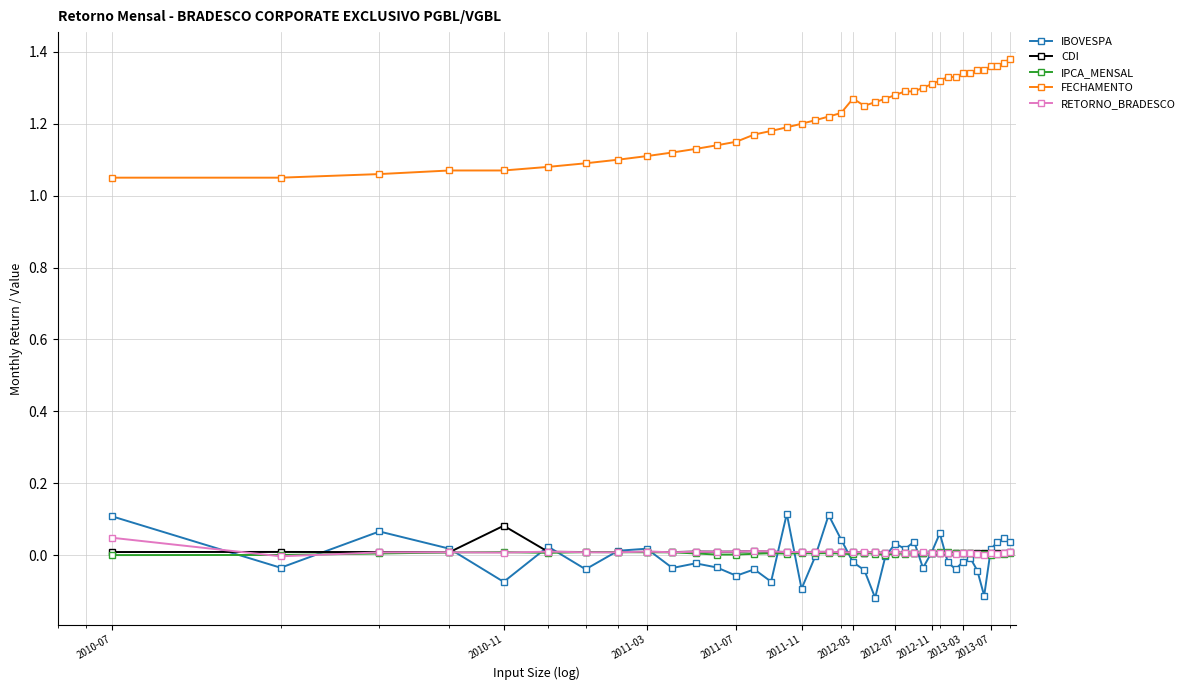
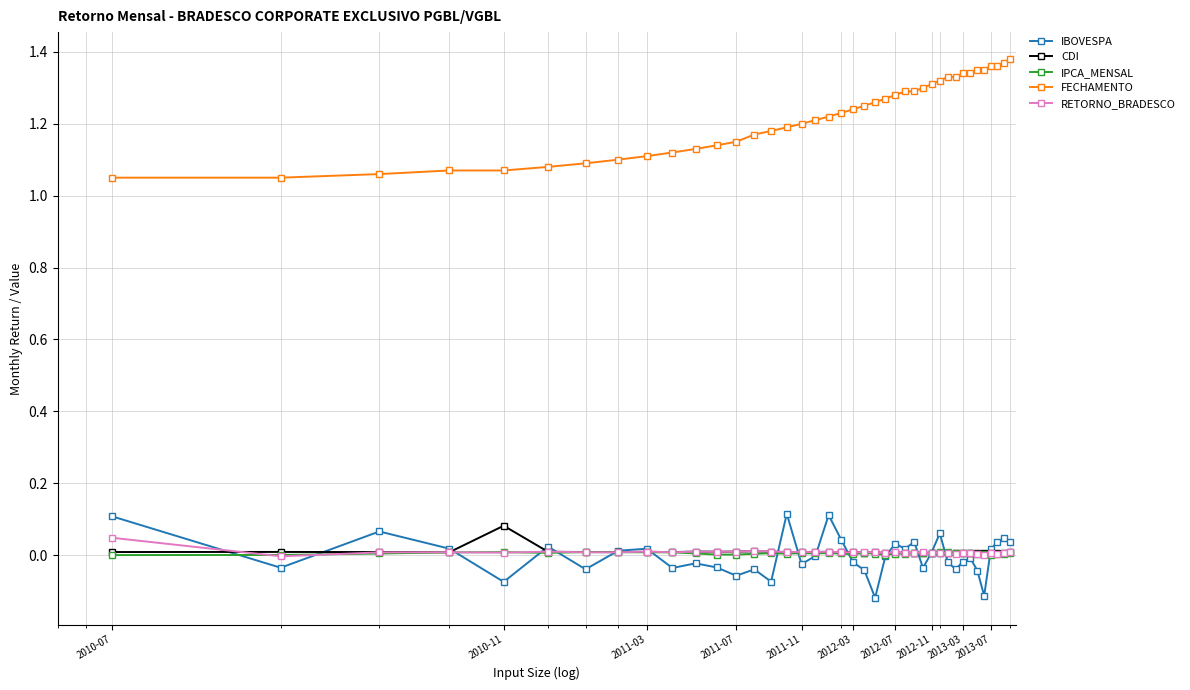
IBOVESPA, 2011-11: -0.09 -> -0.03
FECHAMENTO, 2012-03: 1.27 -> 1.24
